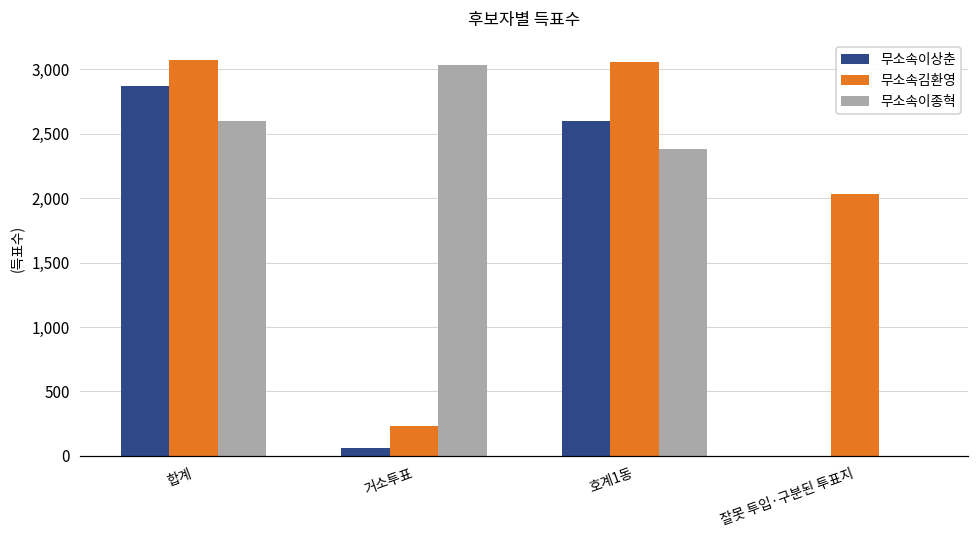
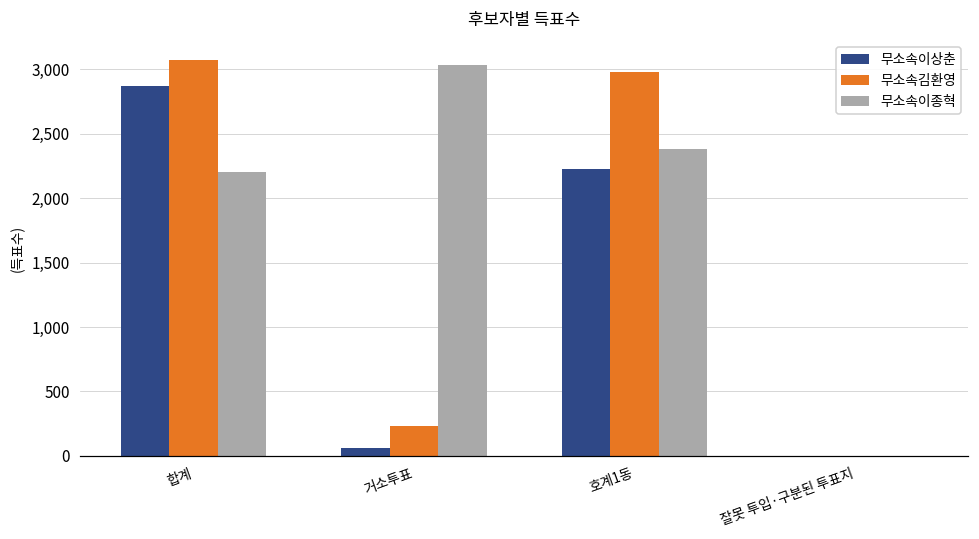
무소속이종혁, 합계: 2,600 -> 2,210
무소속이상춘, 호계1동: 2,600 -> 2,230
무소속김환영, 호계1동: 3,060 -> 2,980
무소속김환영, 잘못 투입·구분된 투표지: 2,040 -> 0
